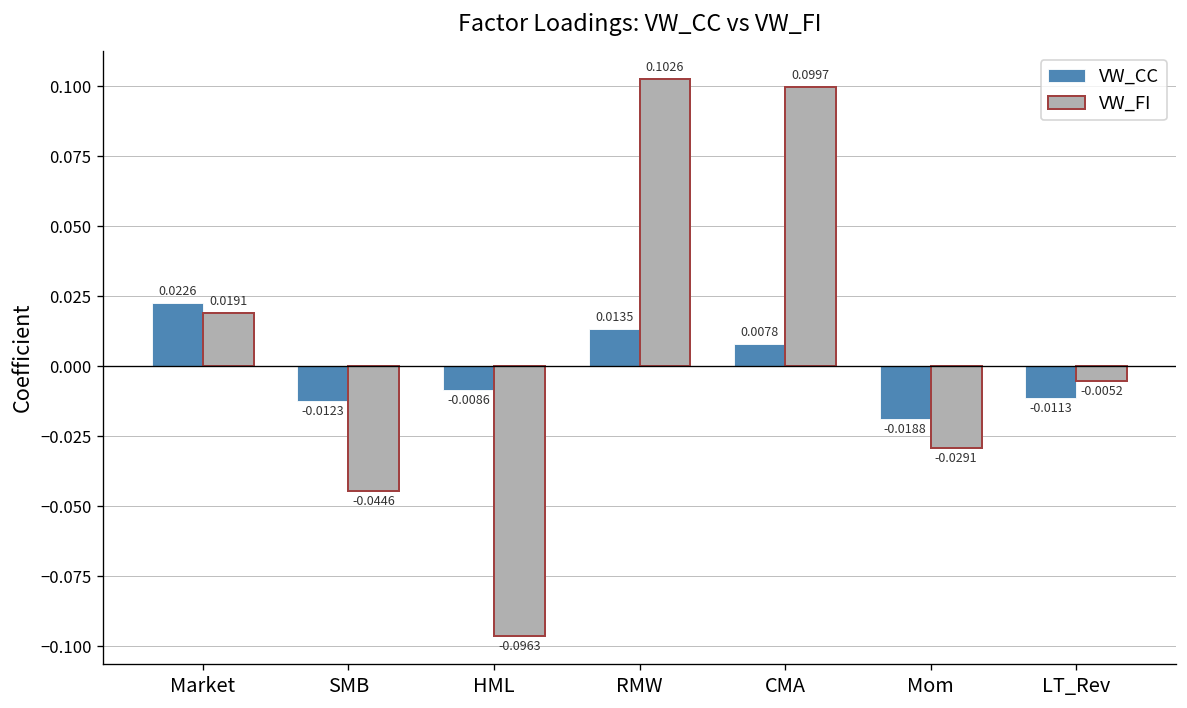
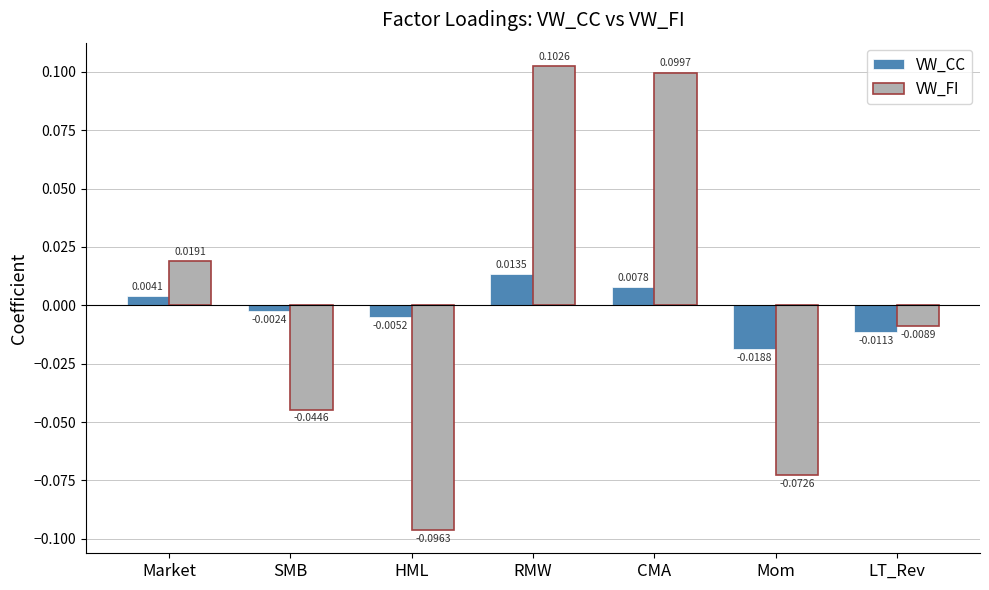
VW_CC, Market: 0.0226 -> 0.0041
VW_CC, SMB: -0.0123 -> -0.0024
VW_CC, HML: -0.0086 -> -0.0052
VW_FI, Mom: -0.0291 -> -0.0726
VW_FI, LT_Rev: -0.0052 -> -0.0089
